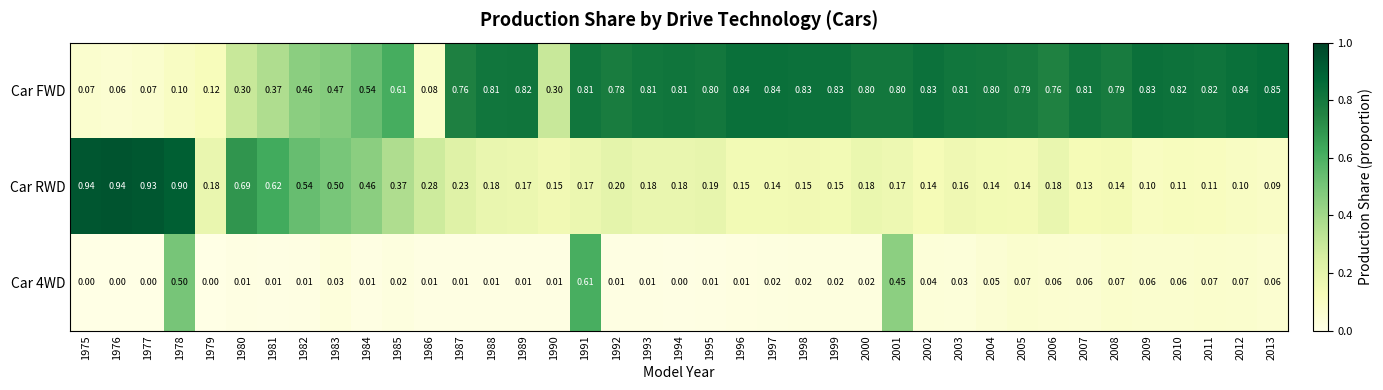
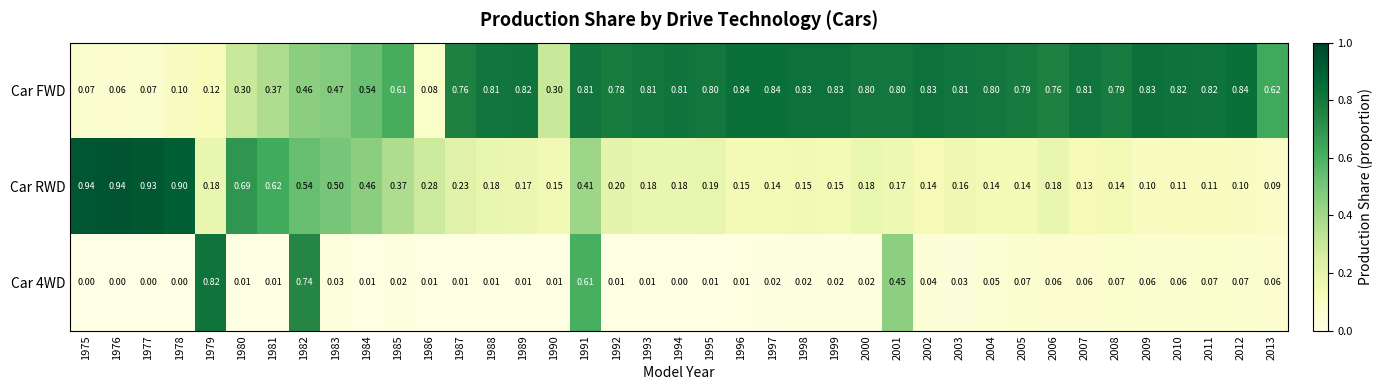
Car FWD, 2013: 0.85 -> 0.62
Car RWD, 1991: 0.17 -> 0.41
Car 4WD, 1978: 0.50 -> 0.00
Car 4WD, 1979: 0.00 -> 0.82
Car 4WD, 1982: 0.01 -> 0.74
